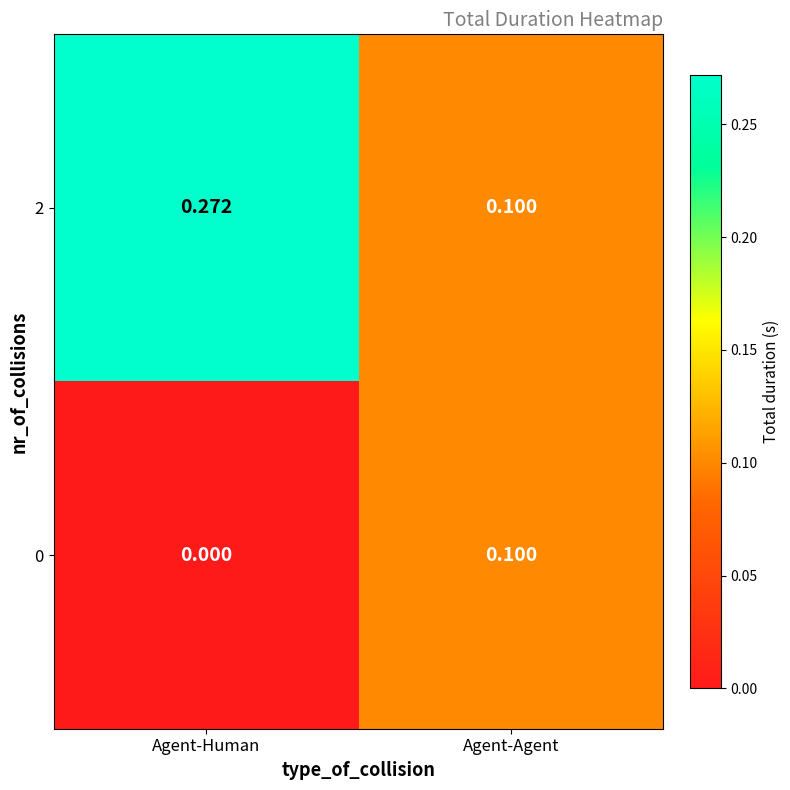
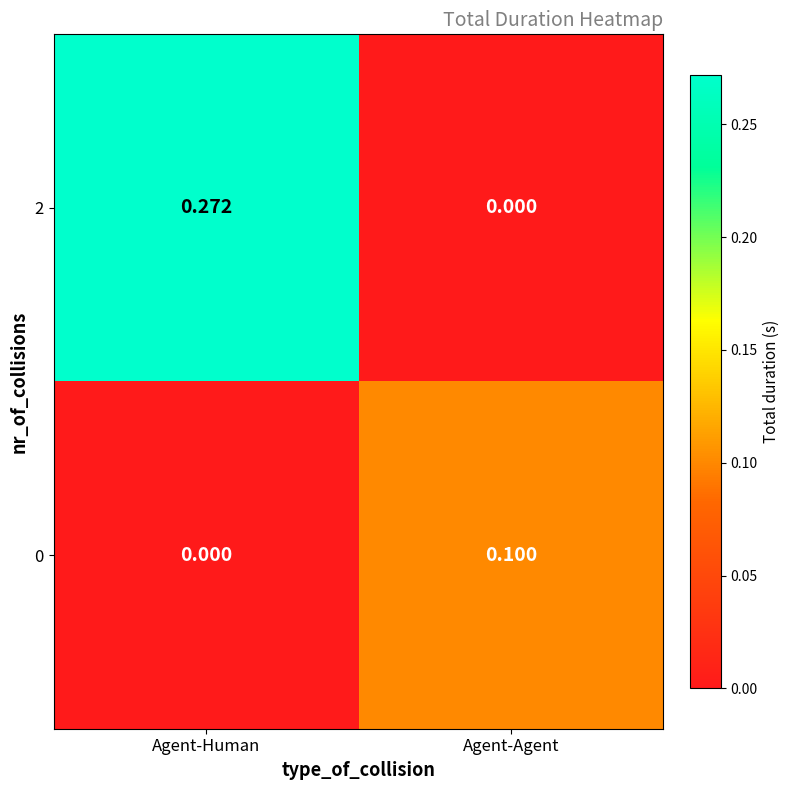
2, Agent-Agent: 0.100 -> 0.000
